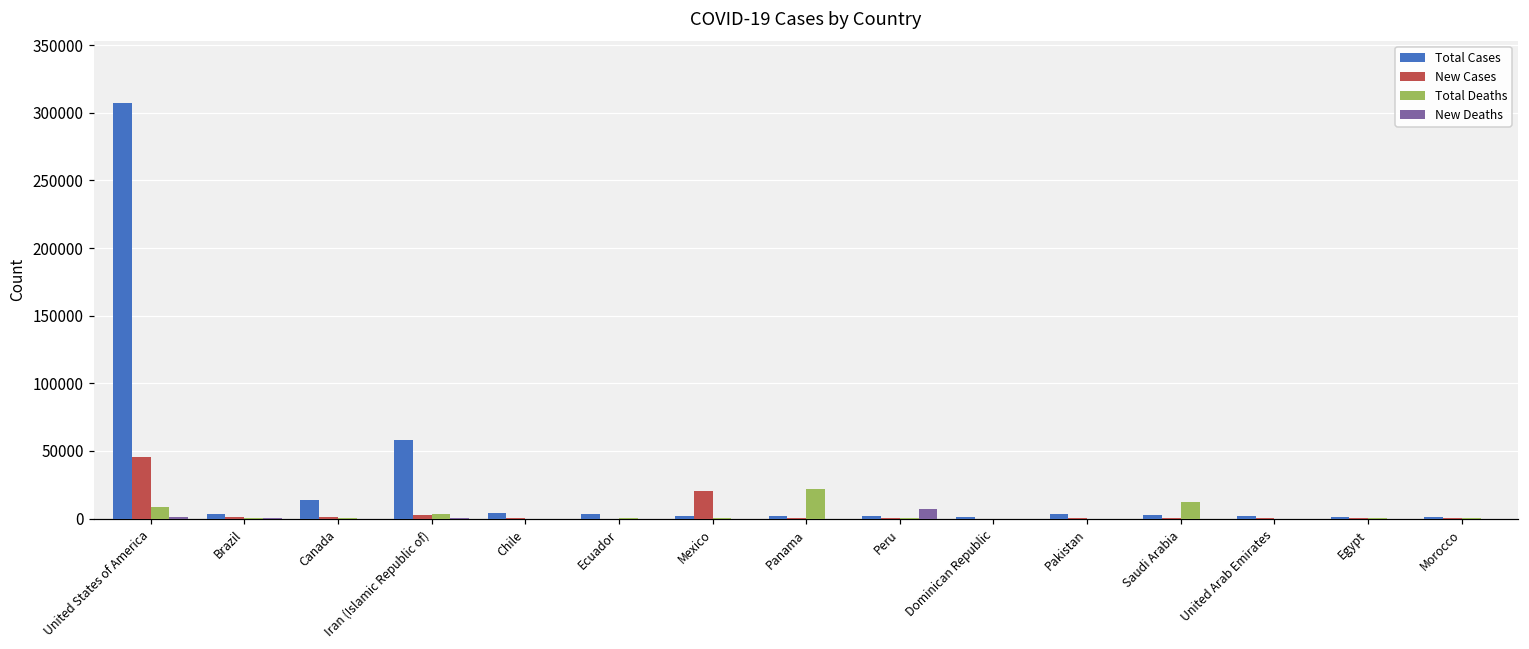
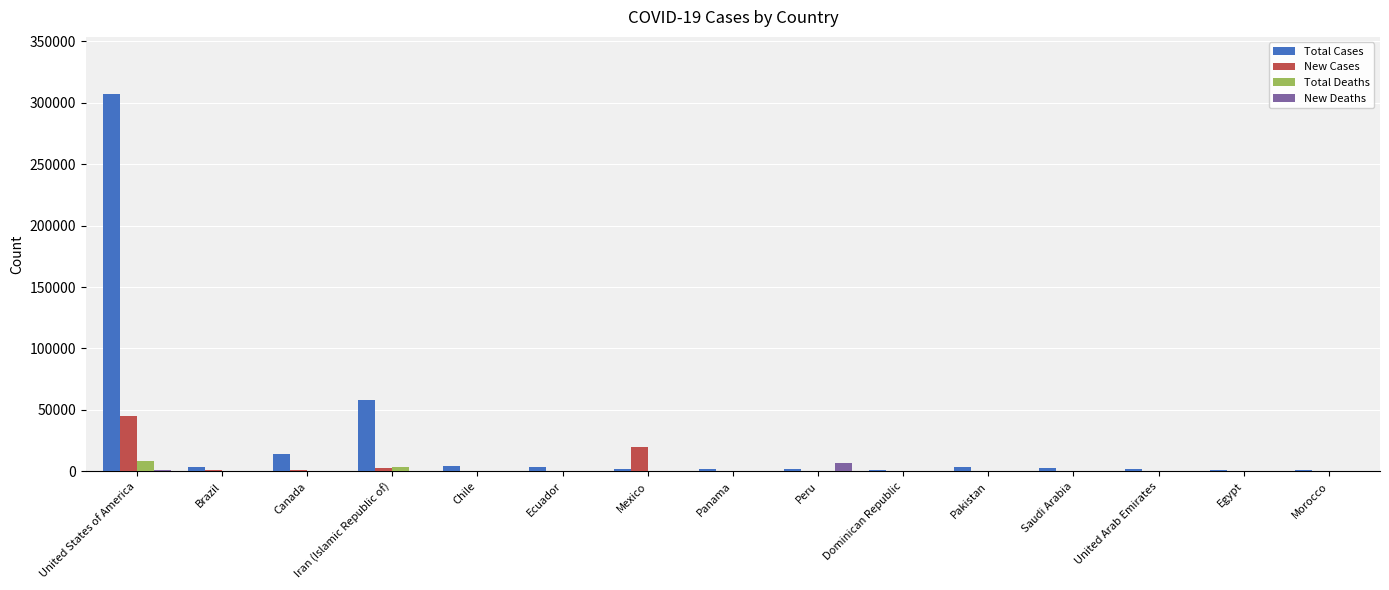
Total Deaths, Panama: 22000 -> 0
Total Deaths, Saudi Arabia: 13000 -> 0
